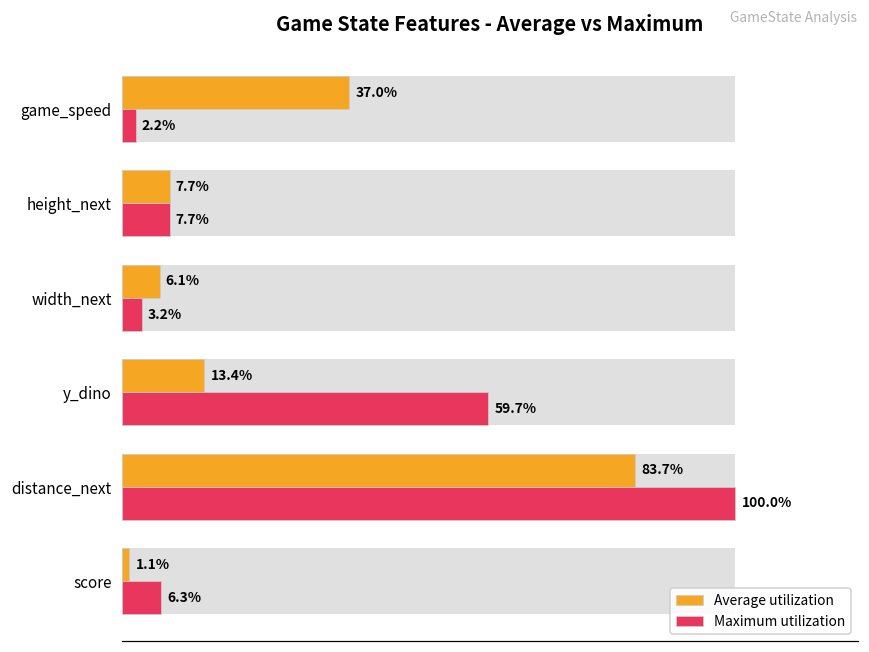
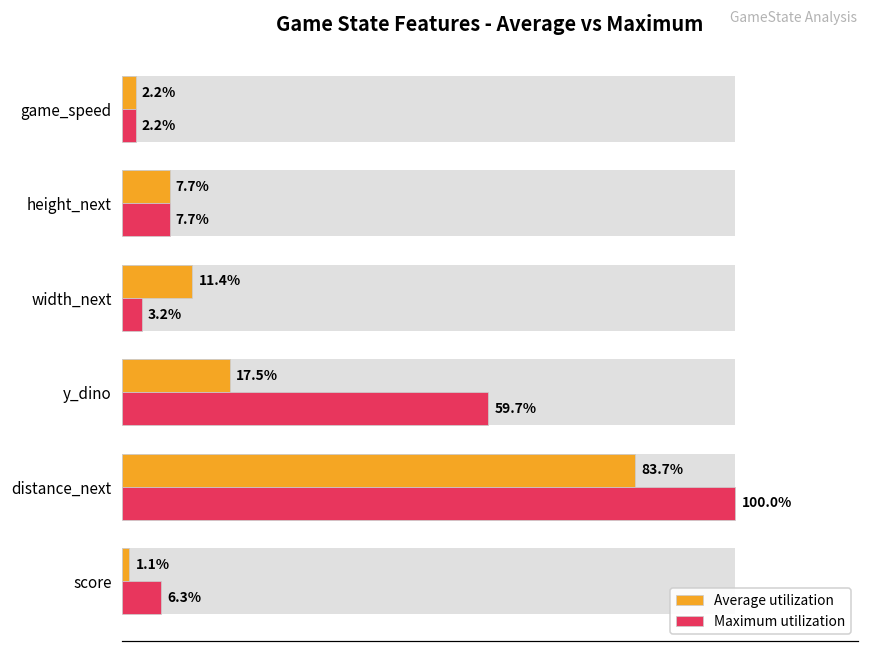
Average utilization, game_speed: 37.0% -> 2.2%
Average utilization, width_next: 6.1% -> 11.4%
Average utilization, y_dino: 13.4% -> 17.5%
